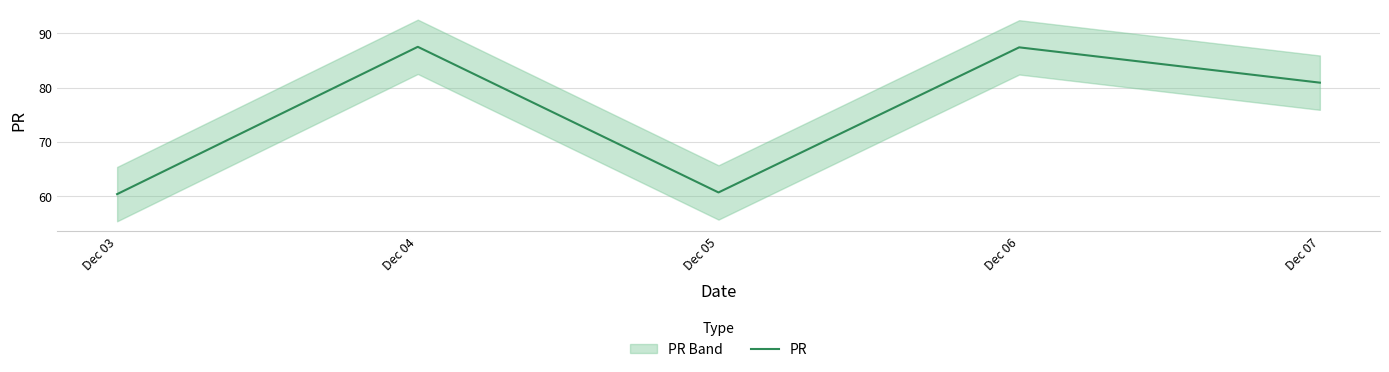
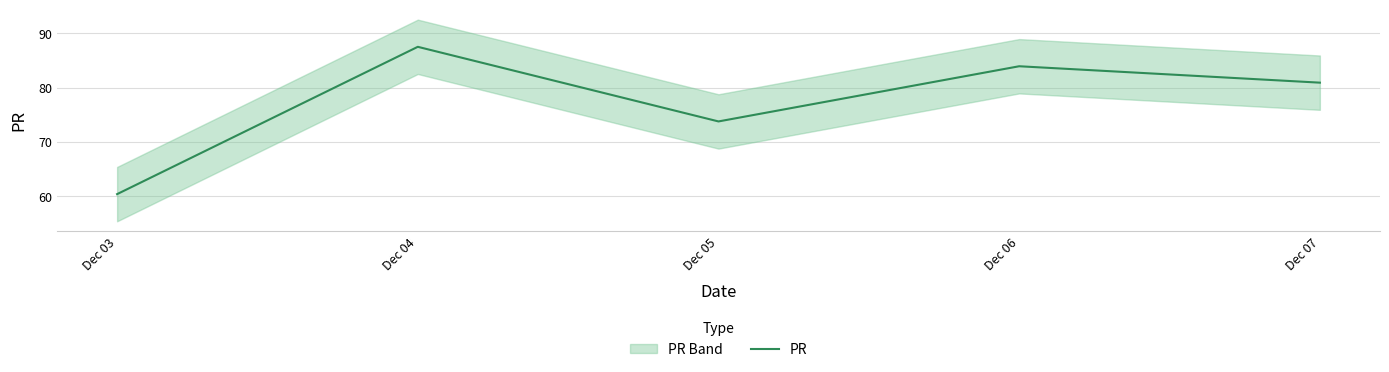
PR, Dec 05: 61 -> 74
PR, Dec 06: 87 -> 84
